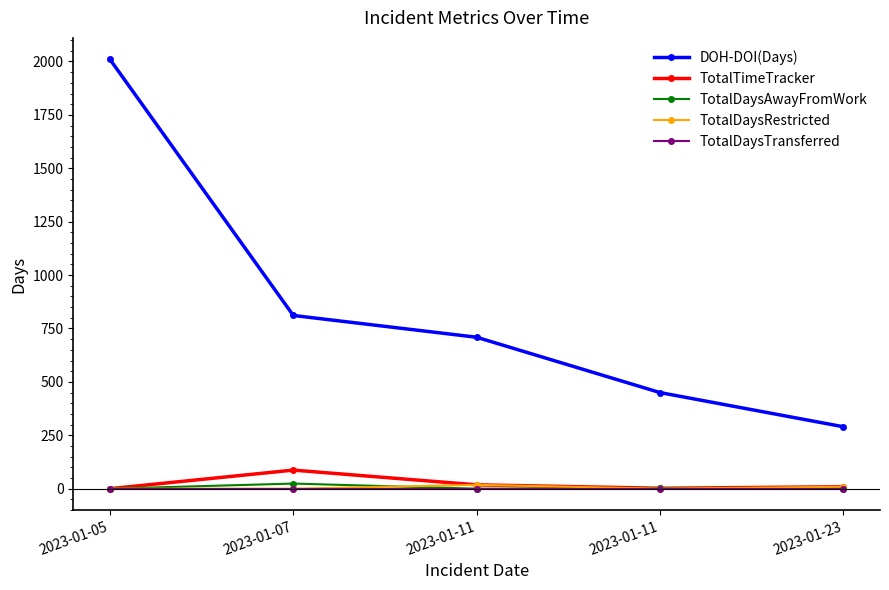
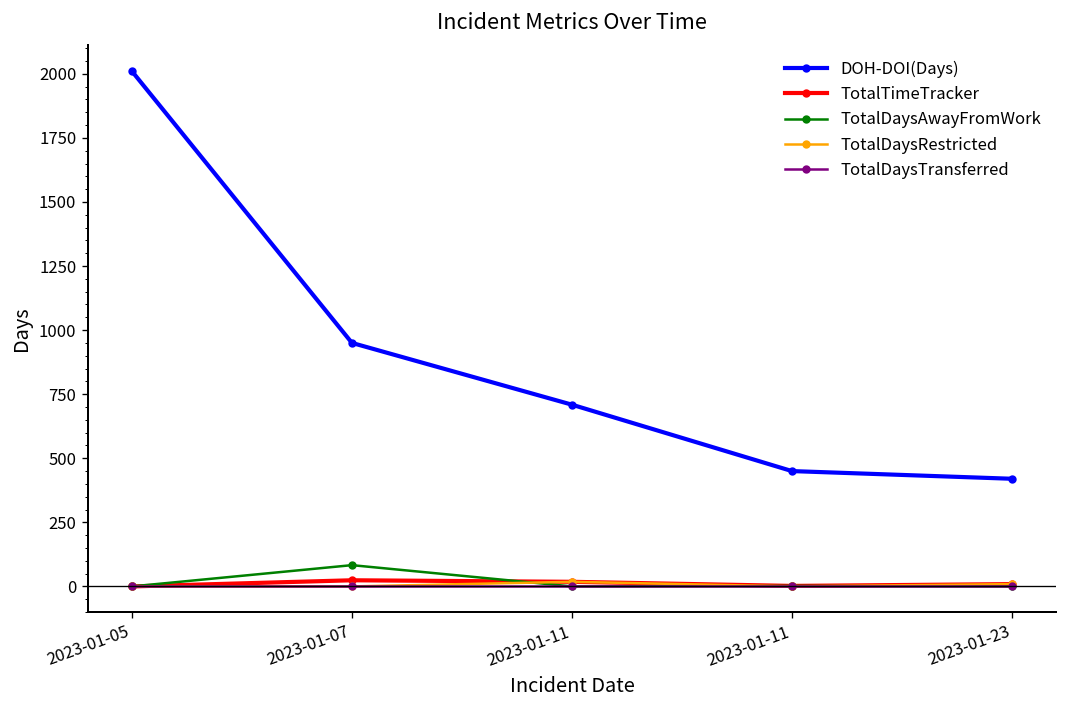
DOH-DOI(Days), 2023-01-07: 810 -> 950
TotalTimeTracker, 2023-01-07: 90 -> 20
TotalDaysAwayFromWork, 2023-01-07: 20 -> 80
DOH-DOI(Days), 2023-01-23: 290 -> 420
